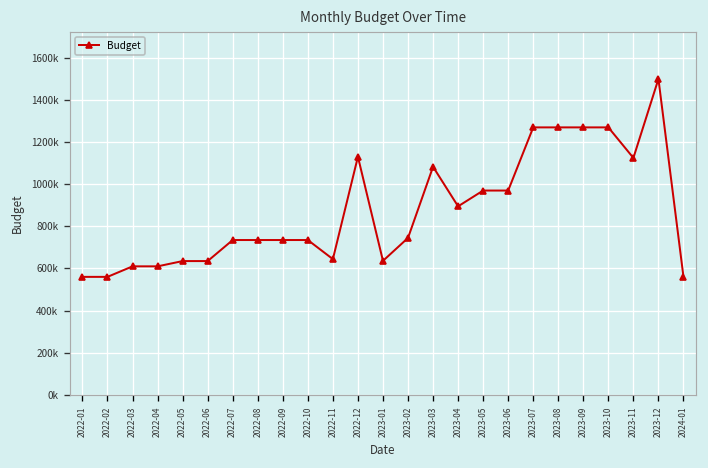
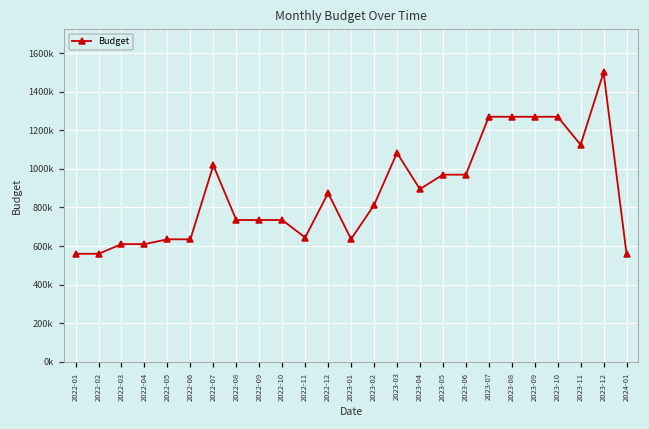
2022-07: 740000 -> 1020000
2022-12: 1130000 -> 880000
2023-02: 750000 -> 810000
